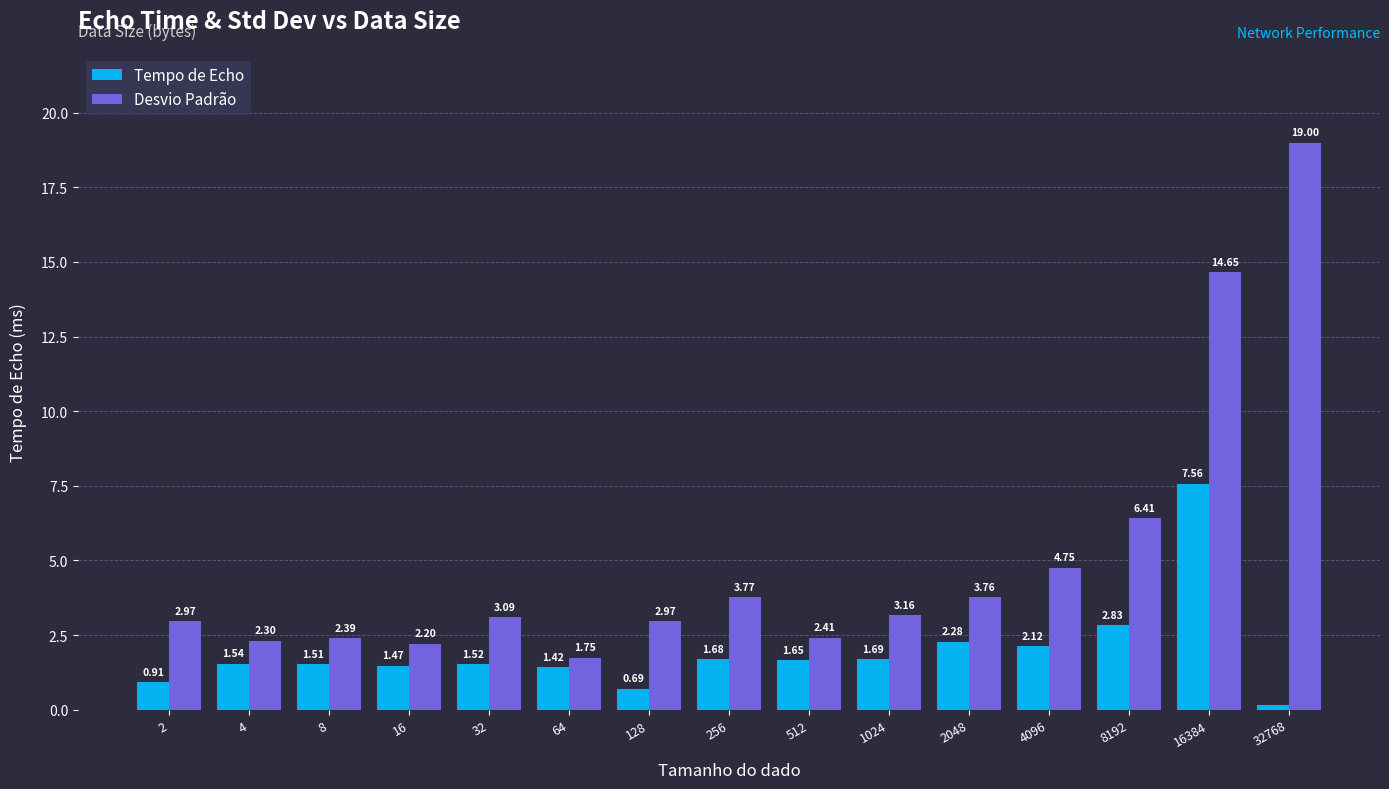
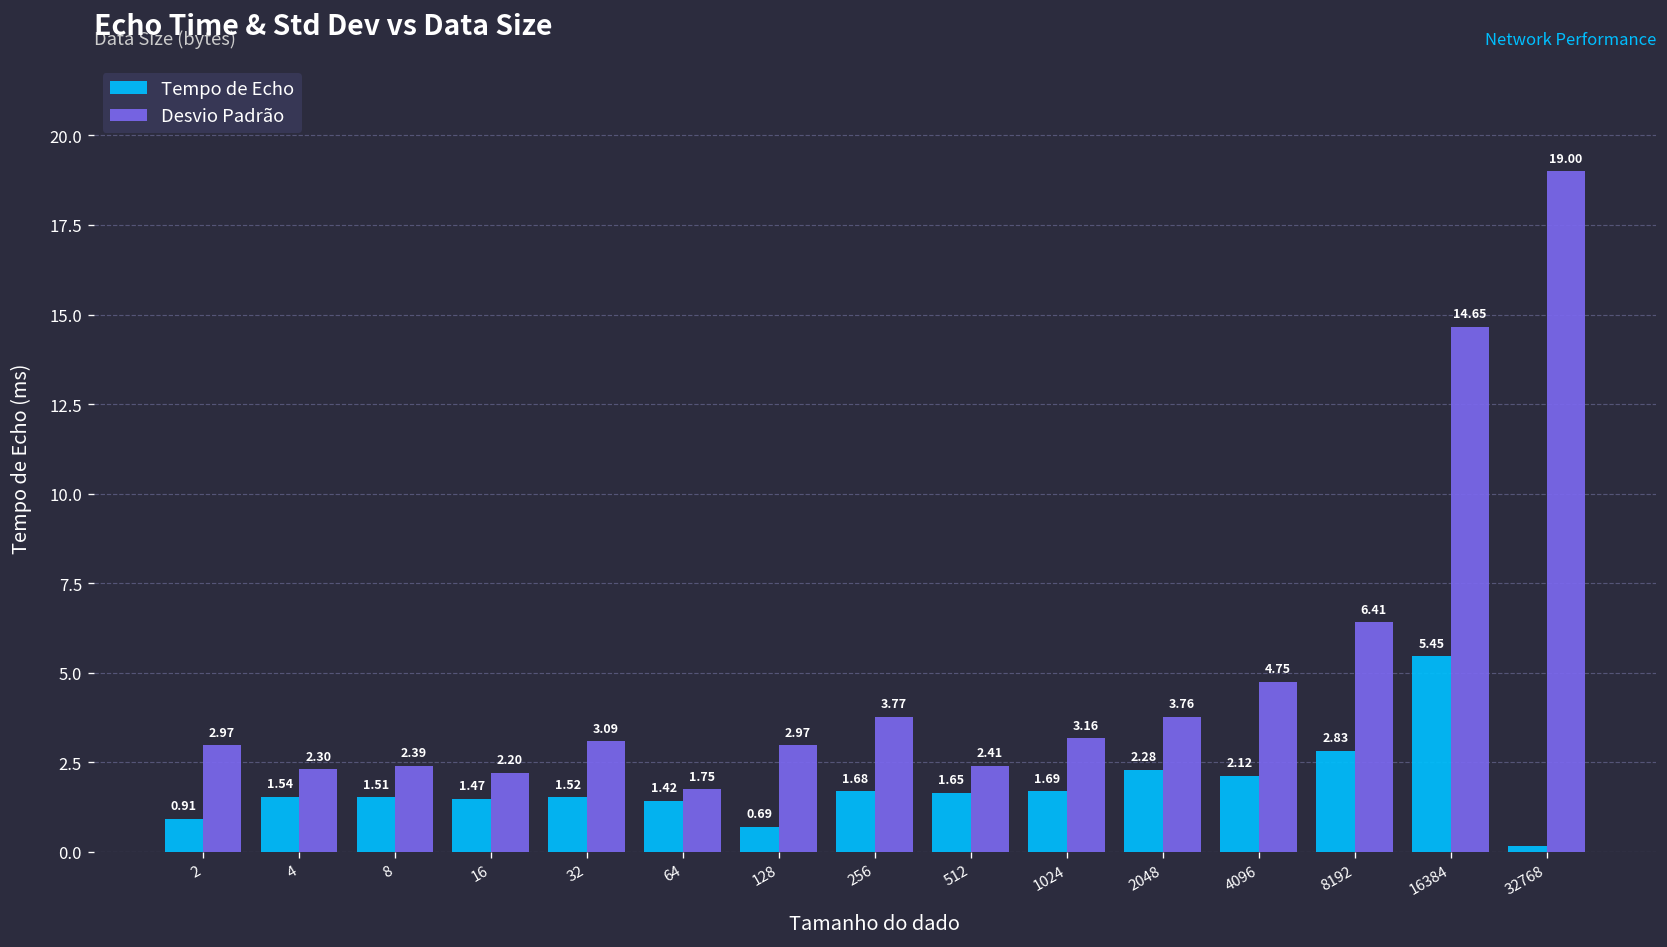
Tempo de Echo, 16384: 7.56 -> 5.45
